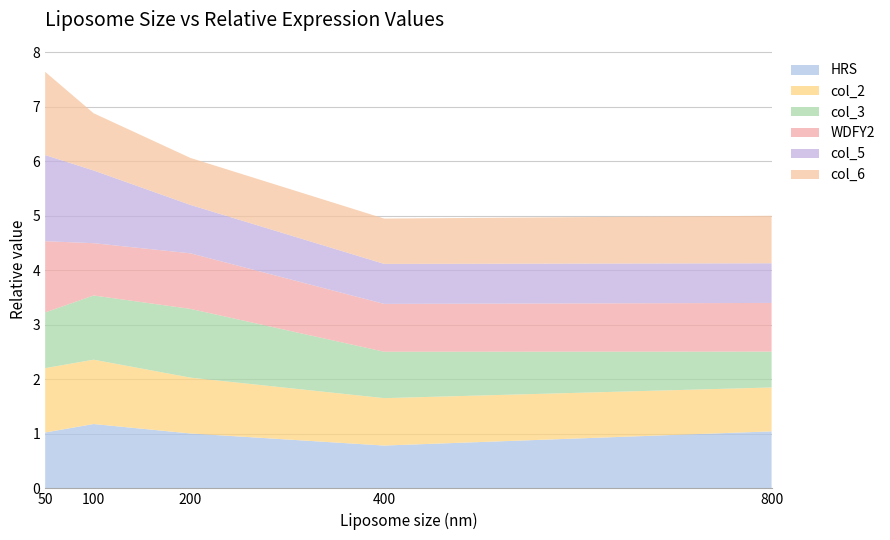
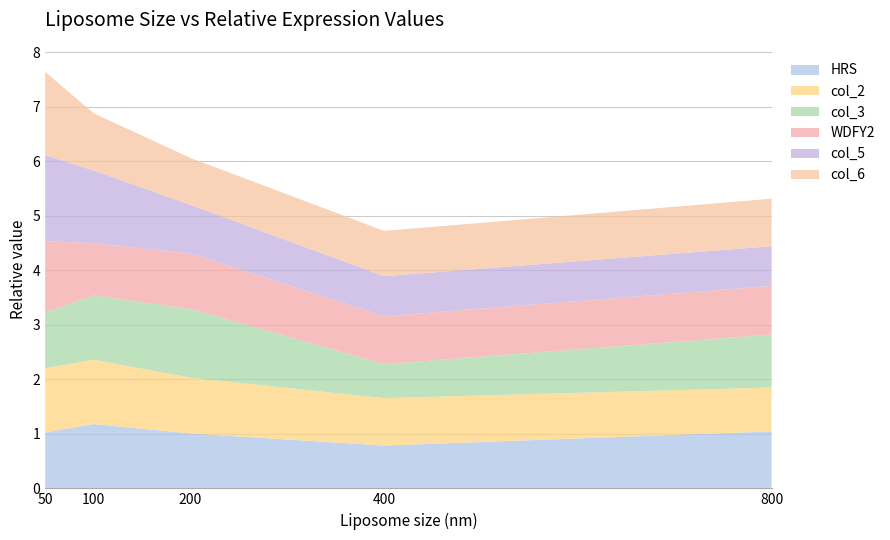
col_3, 400: 0.9 -> 0.6
col_3, 800: 0.7 -> 1.0
